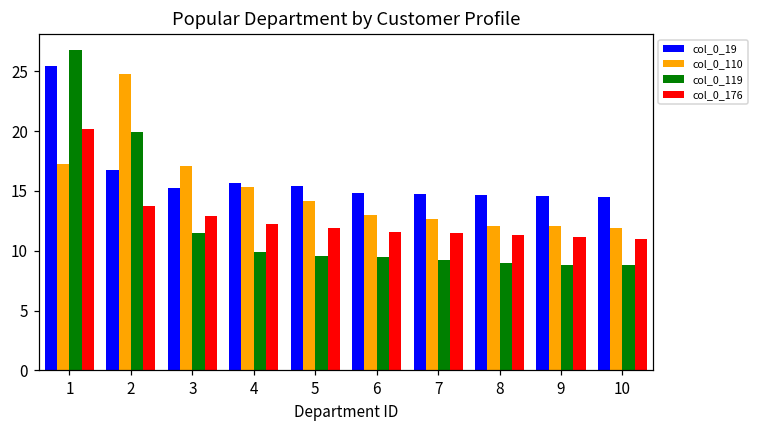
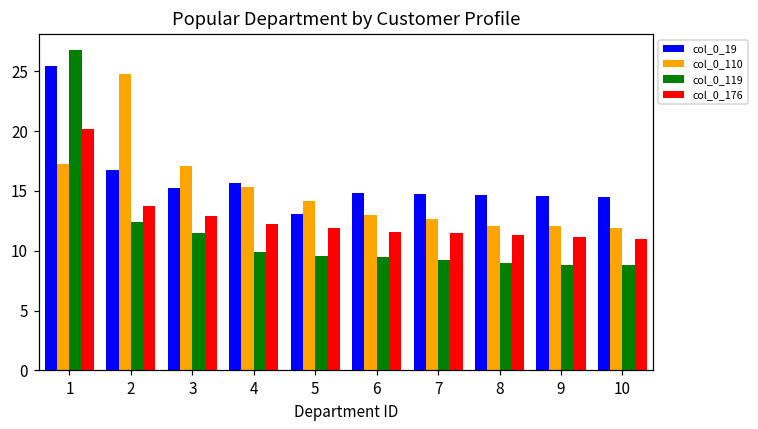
col_0_119, 2: 20.0 -> 12.4
col_0_19, 5: 15.4 -> 13.1
